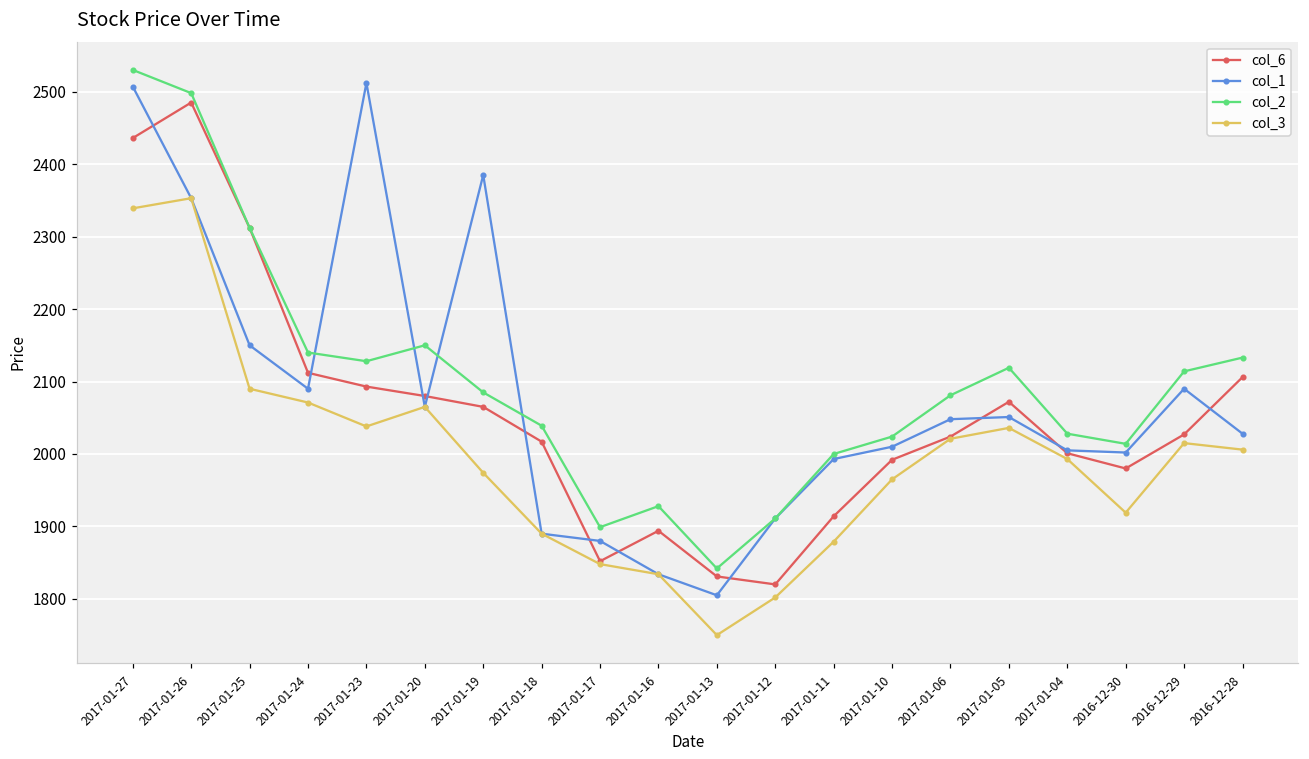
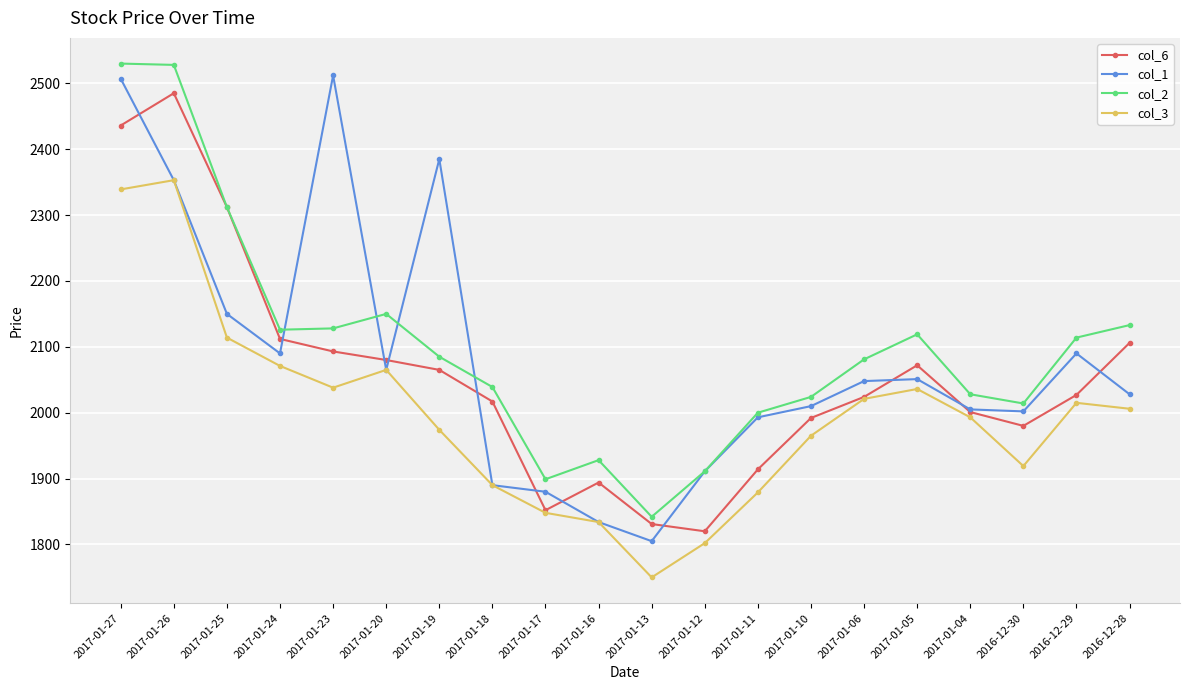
col_2, 2017-01-26: 2500 -> 2530
col_3, 2017-01-25: 2090 -> 2110
col_2, 2017-01-24: 2140 -> 2130
